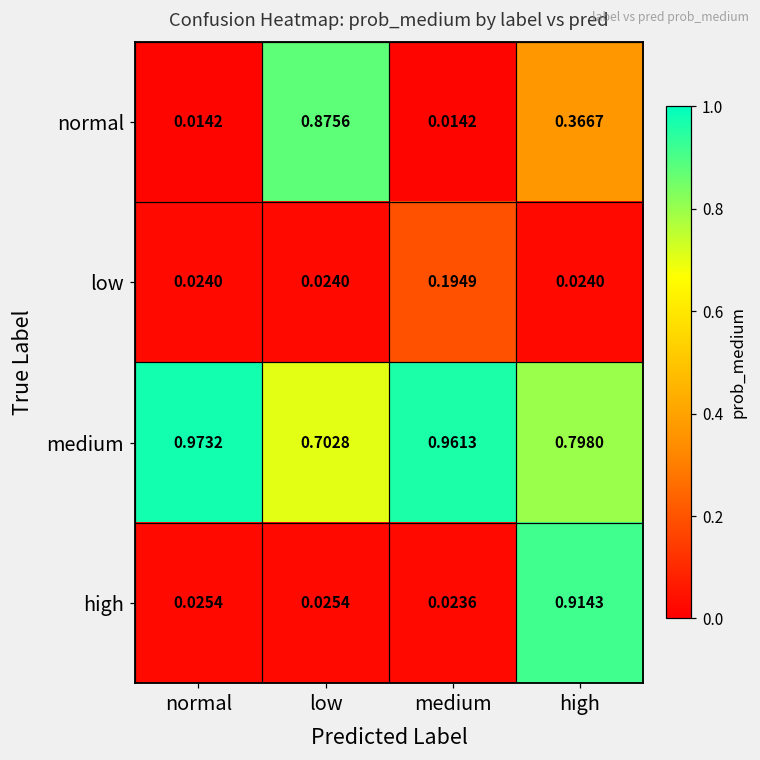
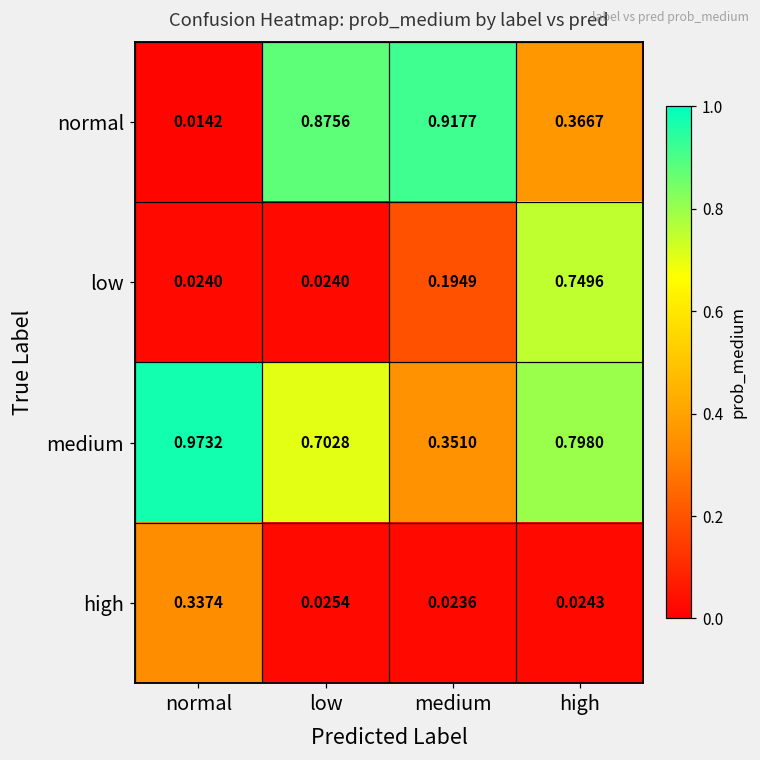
normal, medium: 0.0142 -> 0.9177
low, high: 0.0240 -> 0.7496
medium, medium: 0.9613 -> 0.3510
high, normal: 0.0254 -> 0.3374
high, high: 0.9143 -> 0.0243
